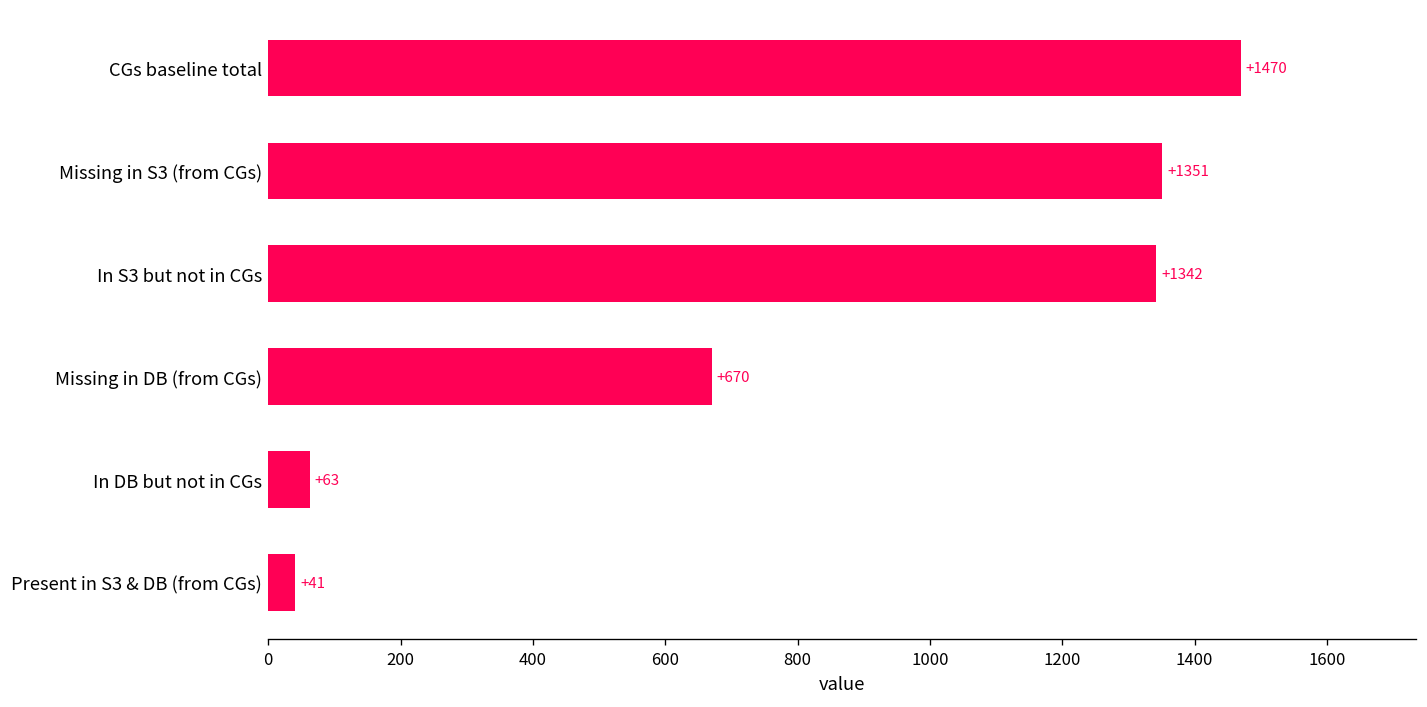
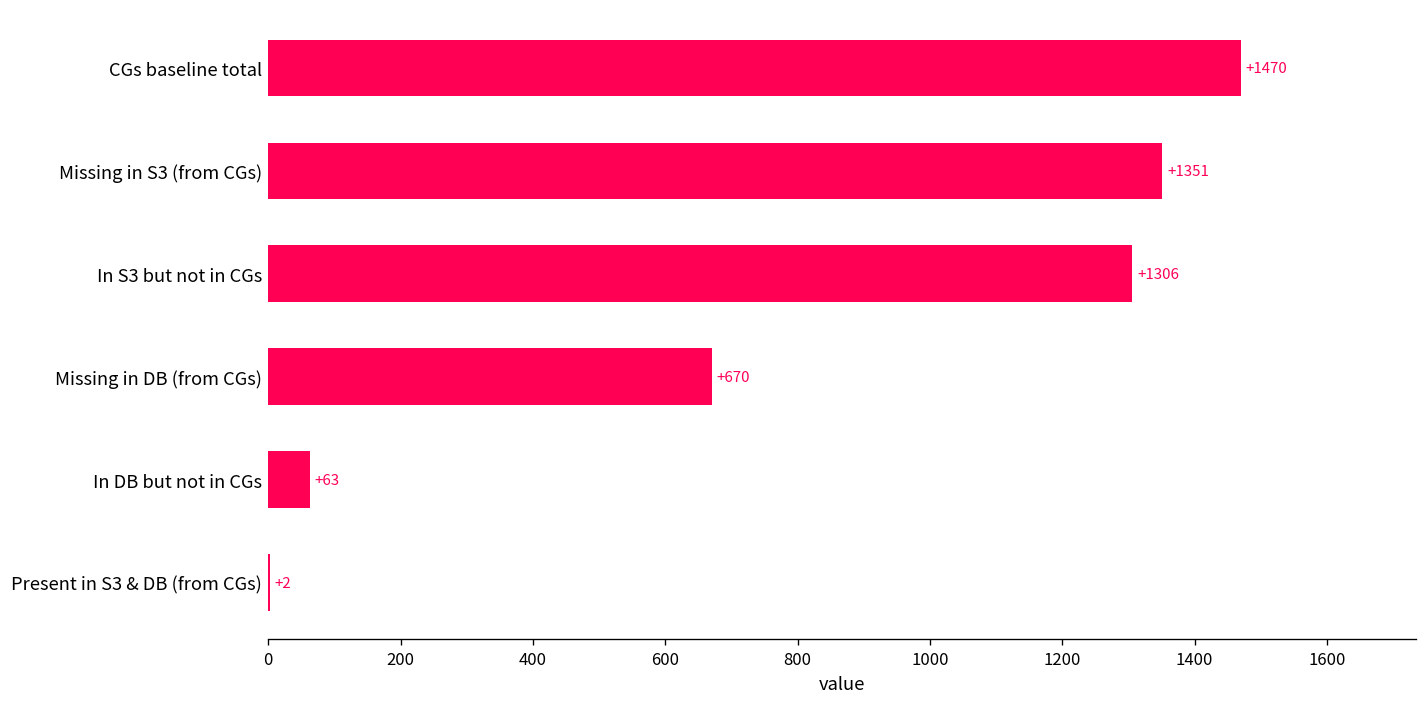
In S3 but not in CGs: +1342 -> +1306
Present in S3 & DB (from CGs): +41 -> +2
